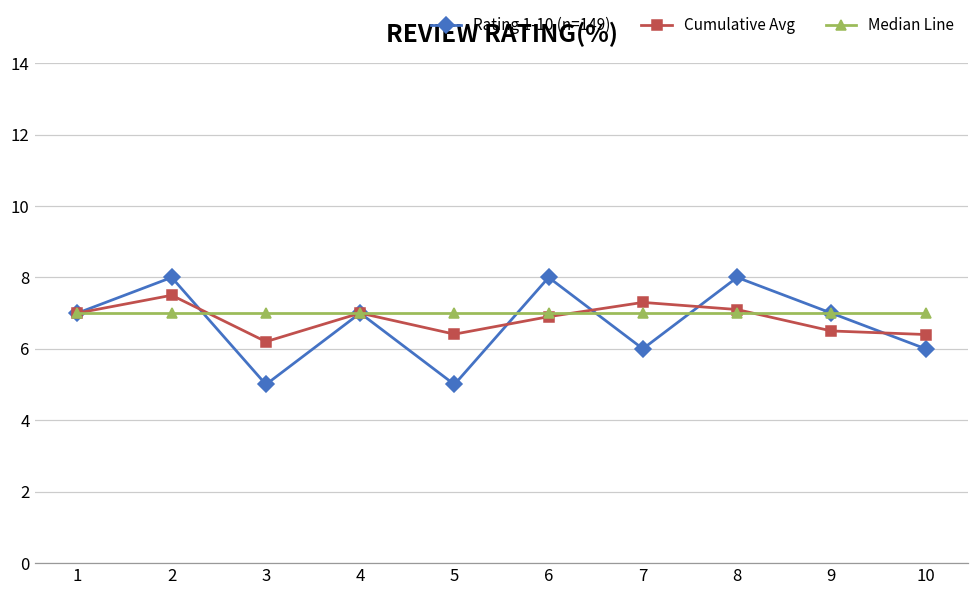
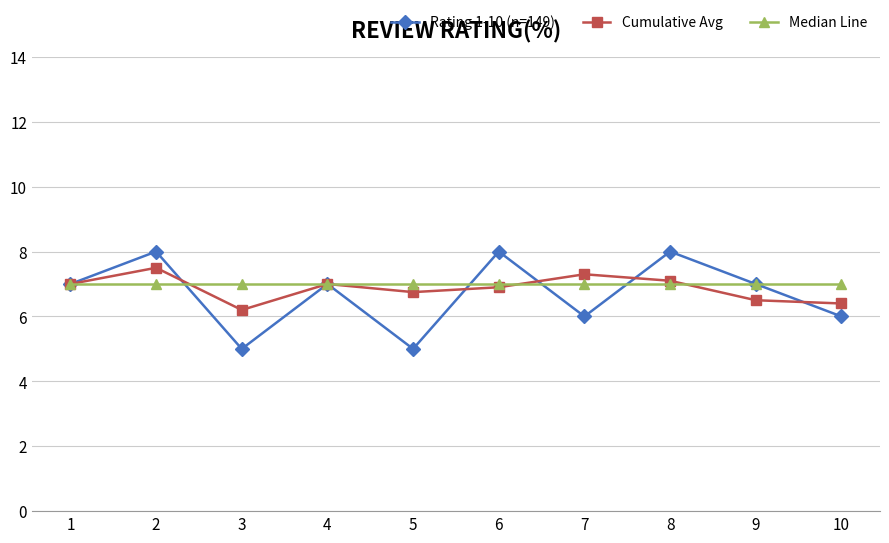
Cumulative Avg, 5: 6.4 -> 6.8
